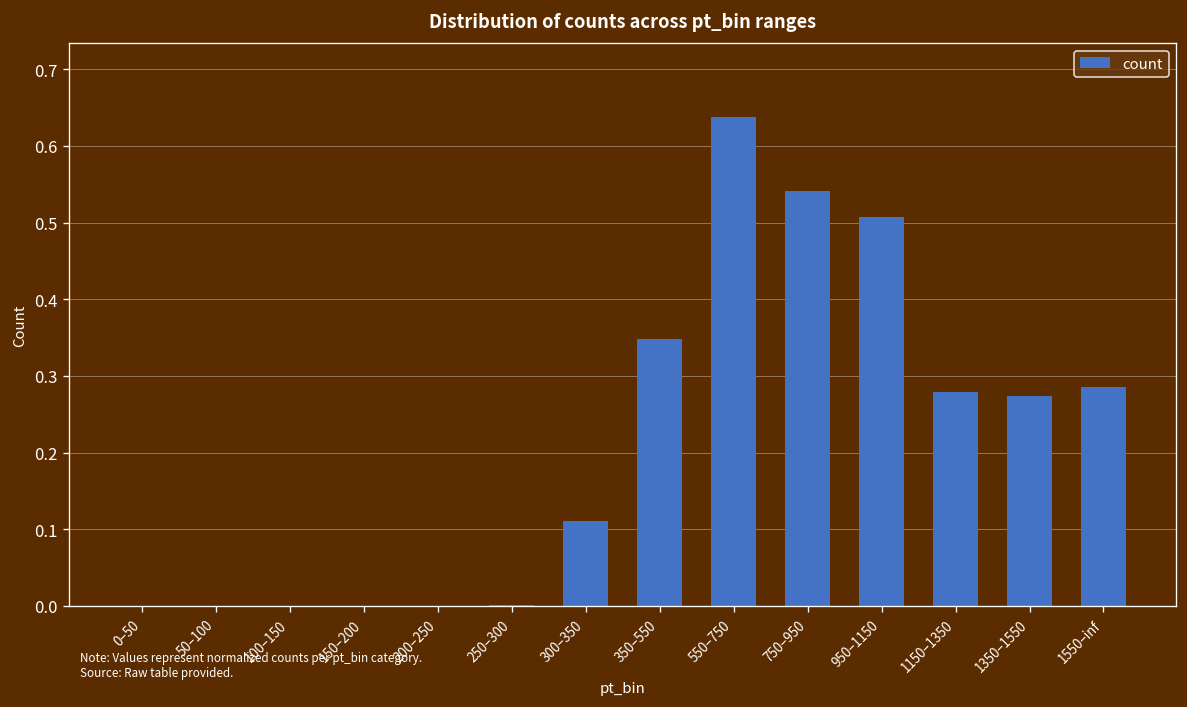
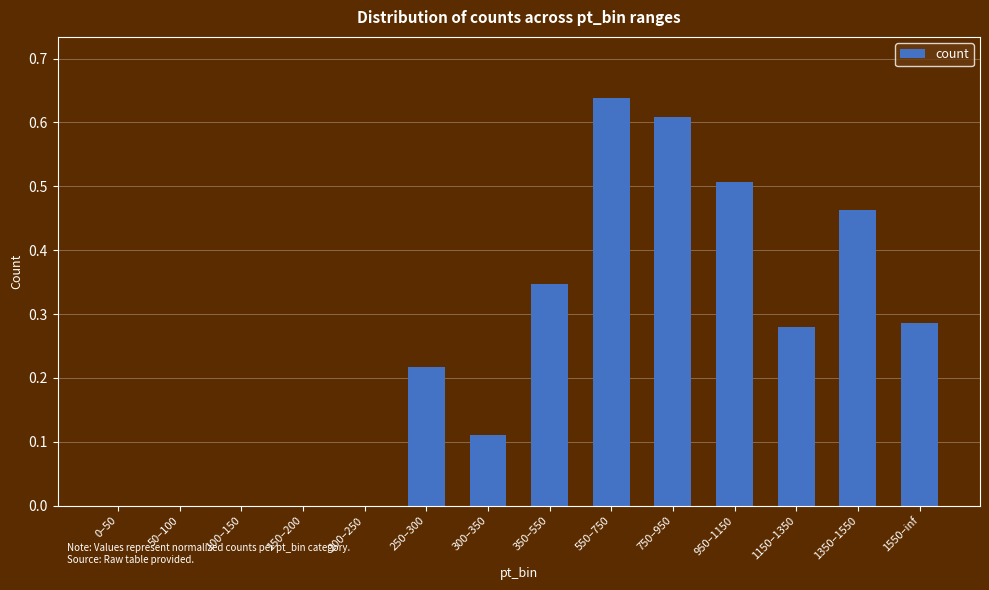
250–300: 0.00 -> 0.22
750–950: 0.54 -> 0.61
1350–1550: 0.27 -> 0.46
